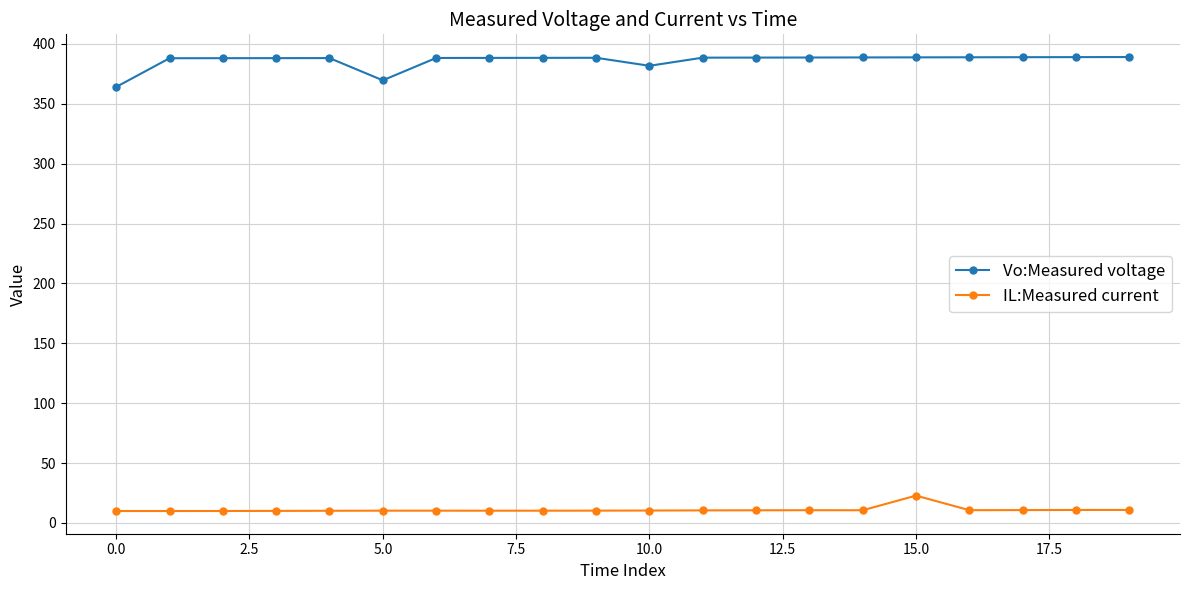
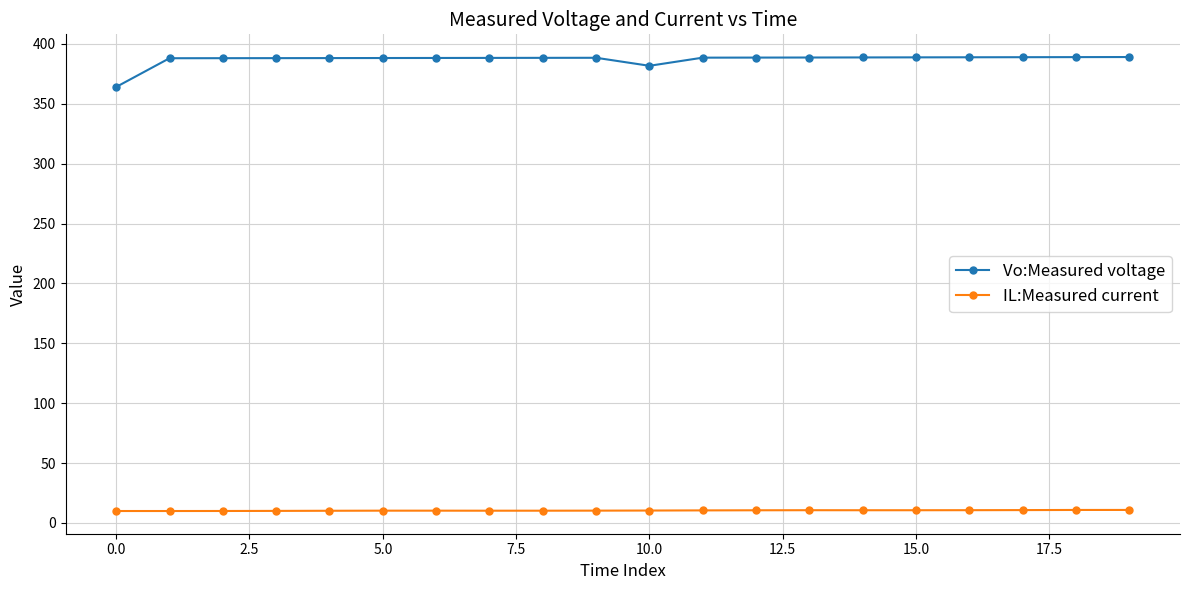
Vo:Measured voltage, 5.0: 370 -> 388
IL:Measured current, 15.0: 23 -> 11
